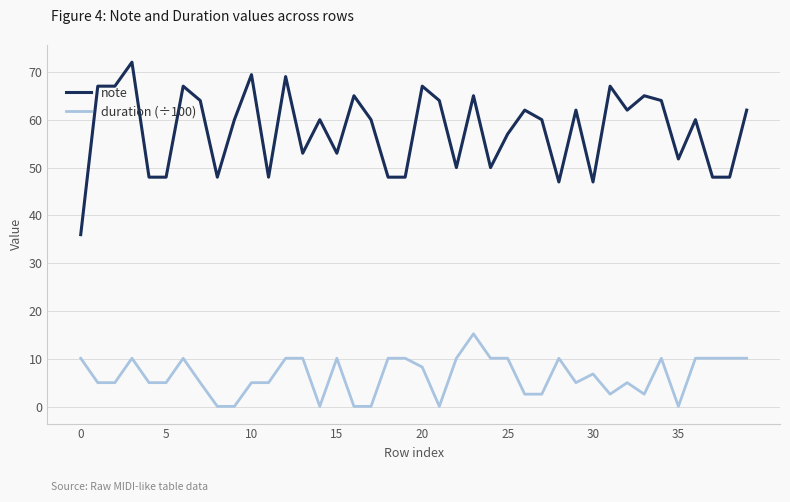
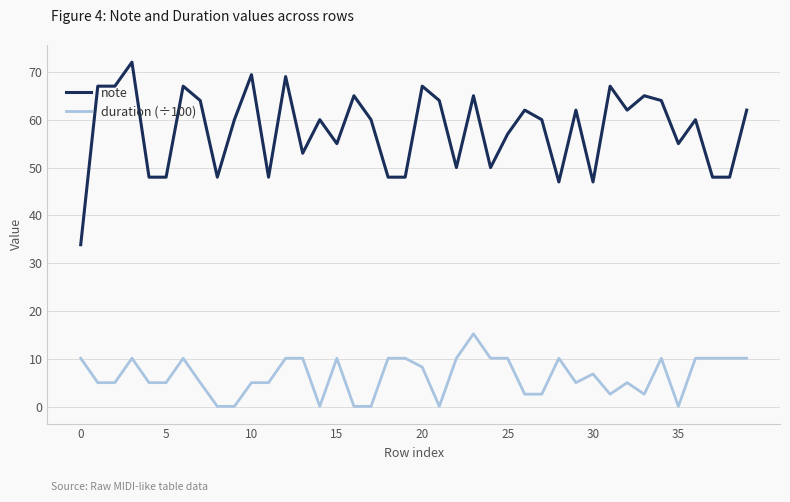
note, 0: 36 -> 34
note, 15: 53 -> 55
note, 35: 52 -> 55
